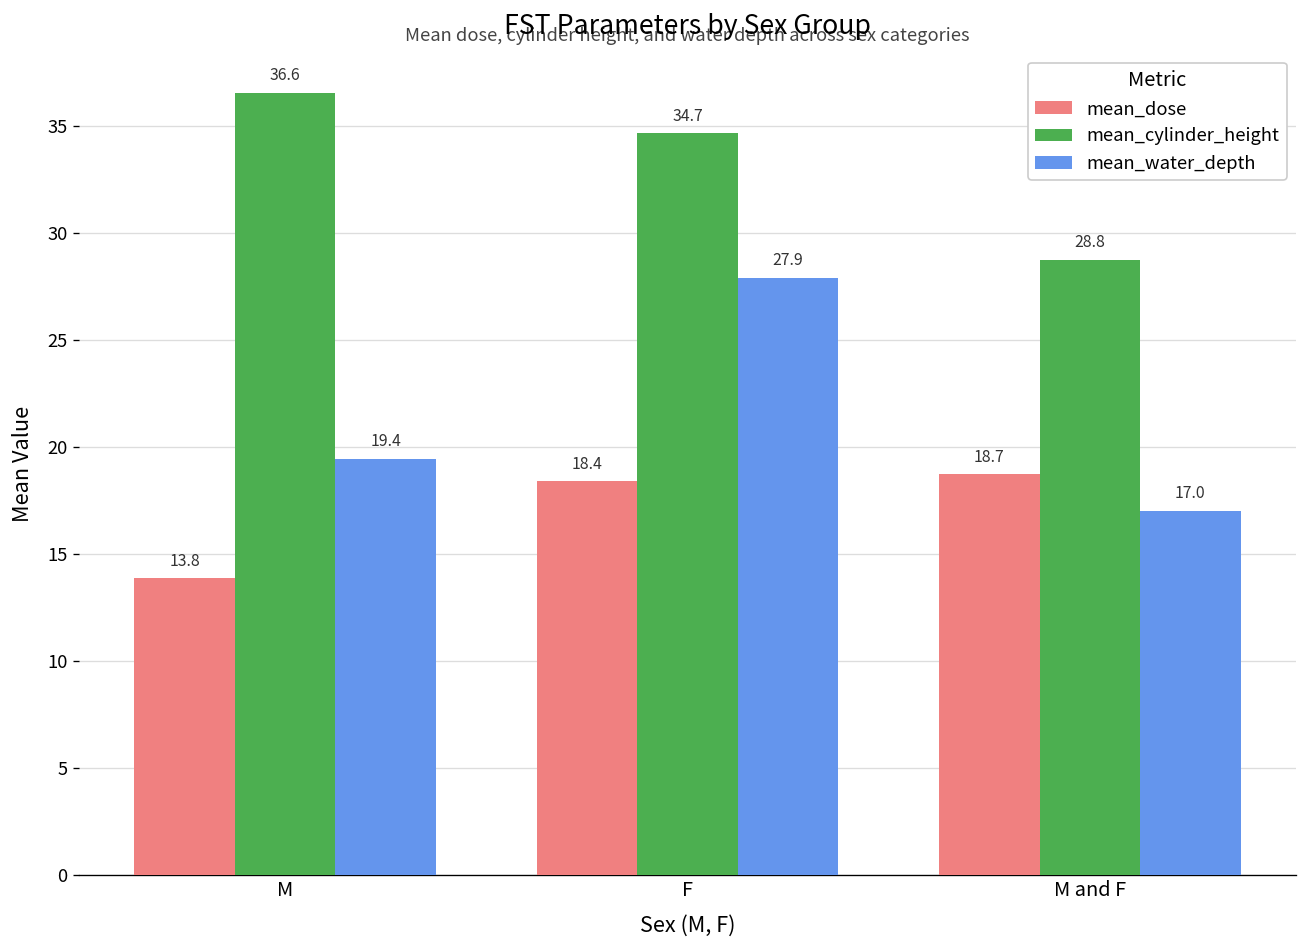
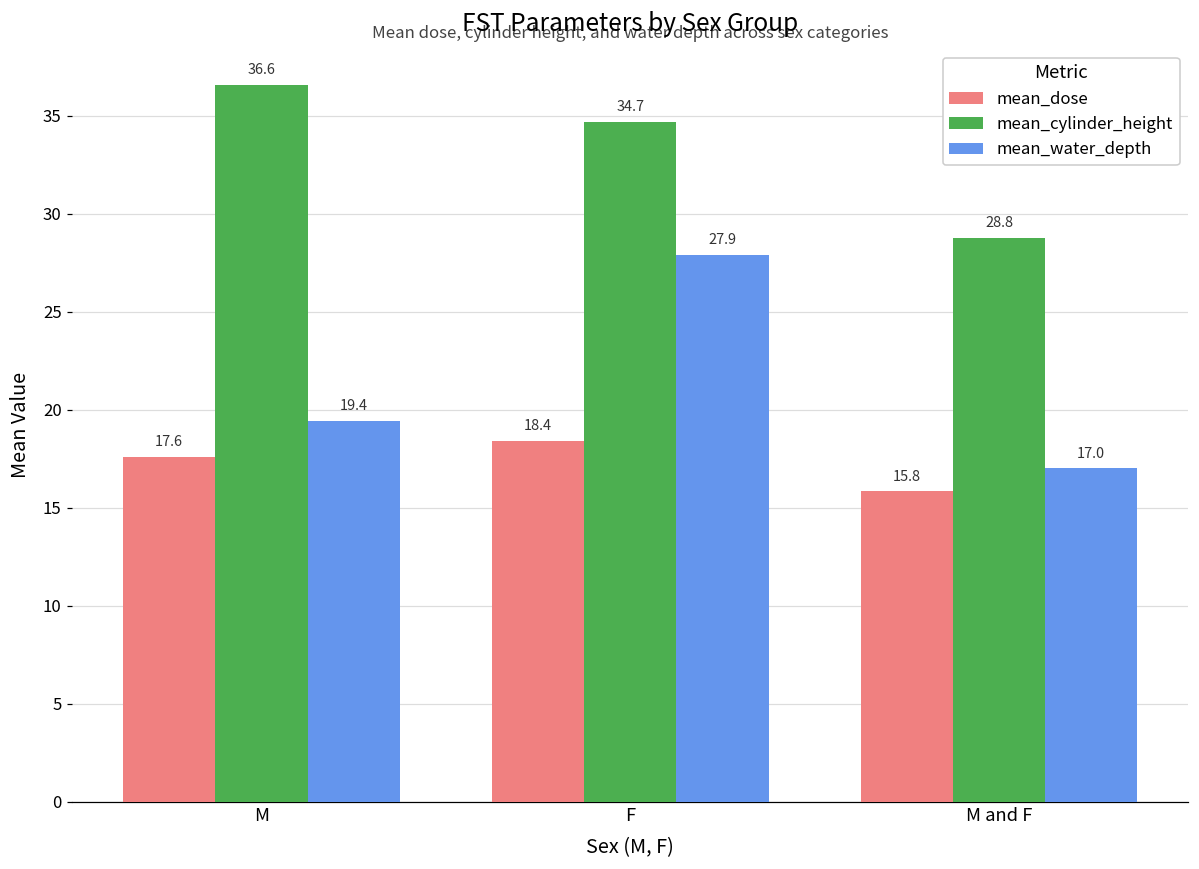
mean_dose, M: 13.8 -> 17.6
mean_dose, M and F: 18.7 -> 15.8
